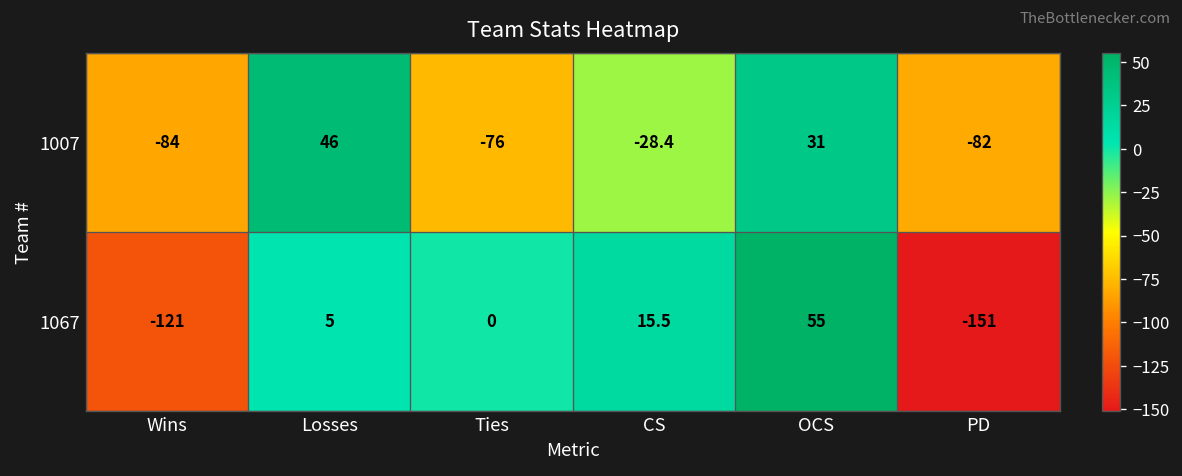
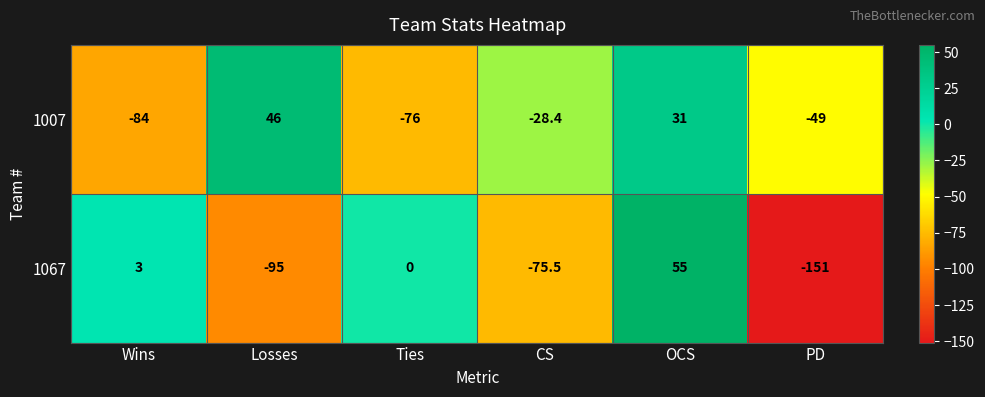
1007, PD: -82 -> -49
1067, Wins: -121 -> 3
1067, Losses: 5 -> -95
1067, CS: 15.5 -> -75.5
